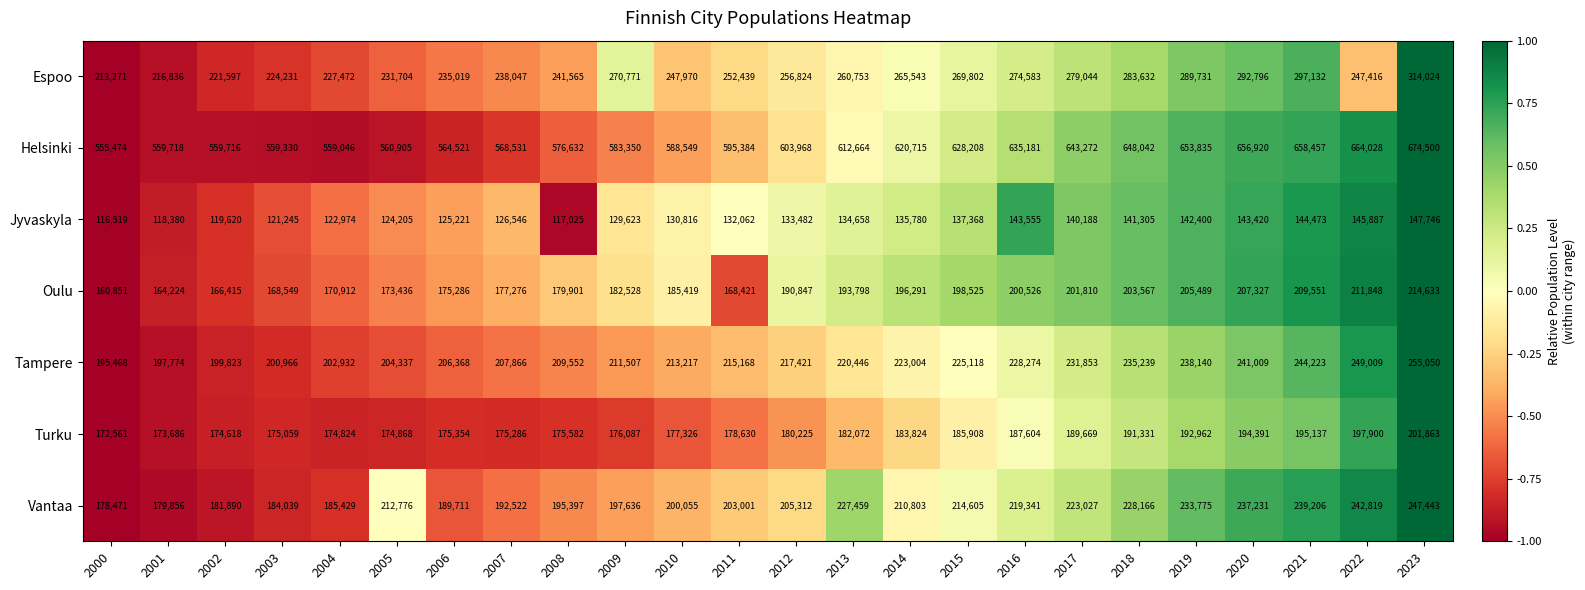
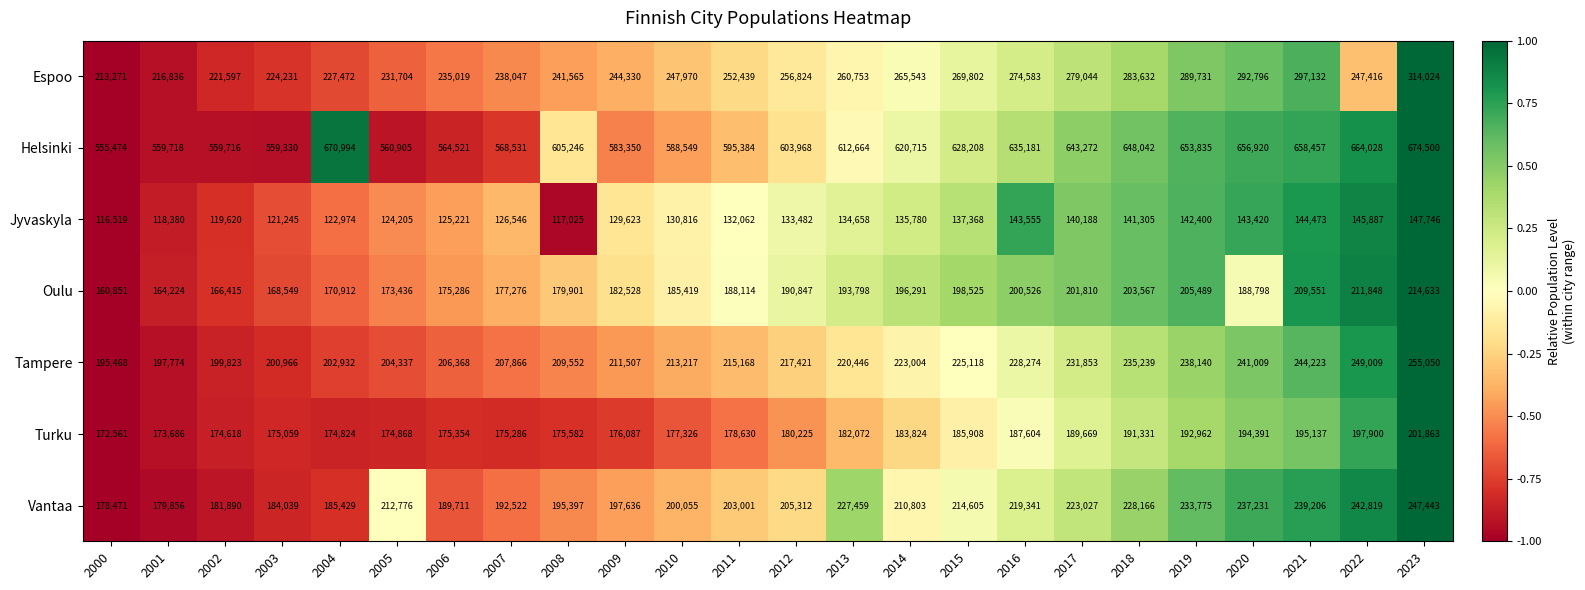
Espoo, 2009: 270,771 -> 244,330
Helsinki, 2004: 559,046 -> 670,994
Helsinki, 2008: 576,632 -> 605,246
Oulu, 2011: 168,421 -> 188,114
Oulu, 2020: 207,327 -> 188,798
